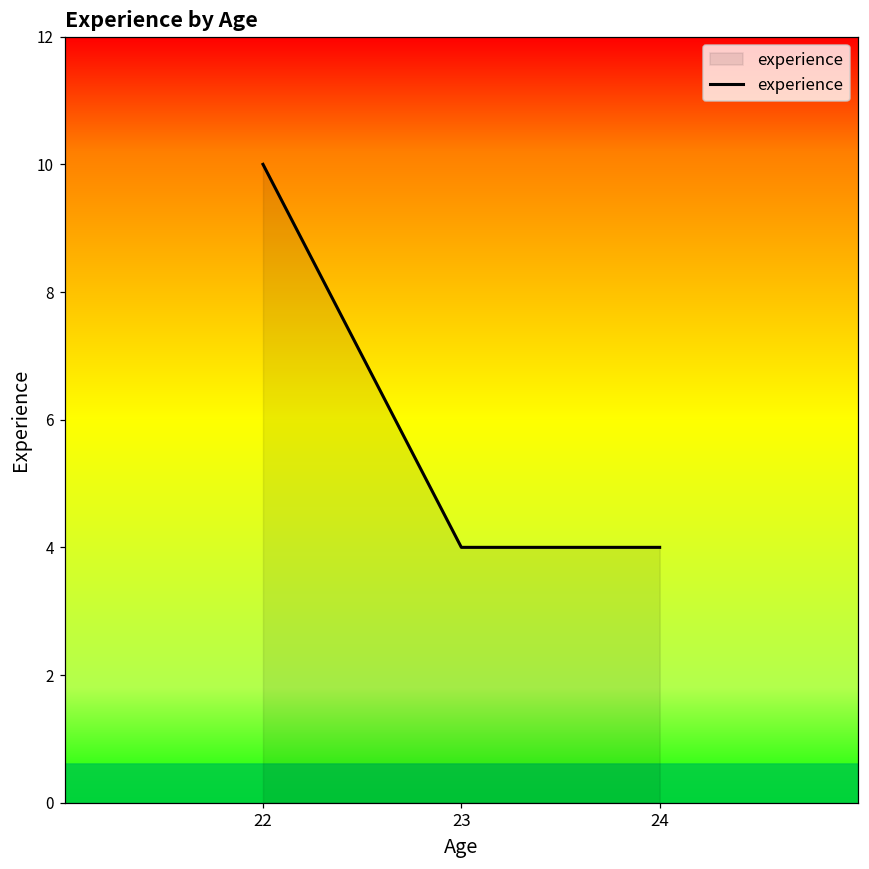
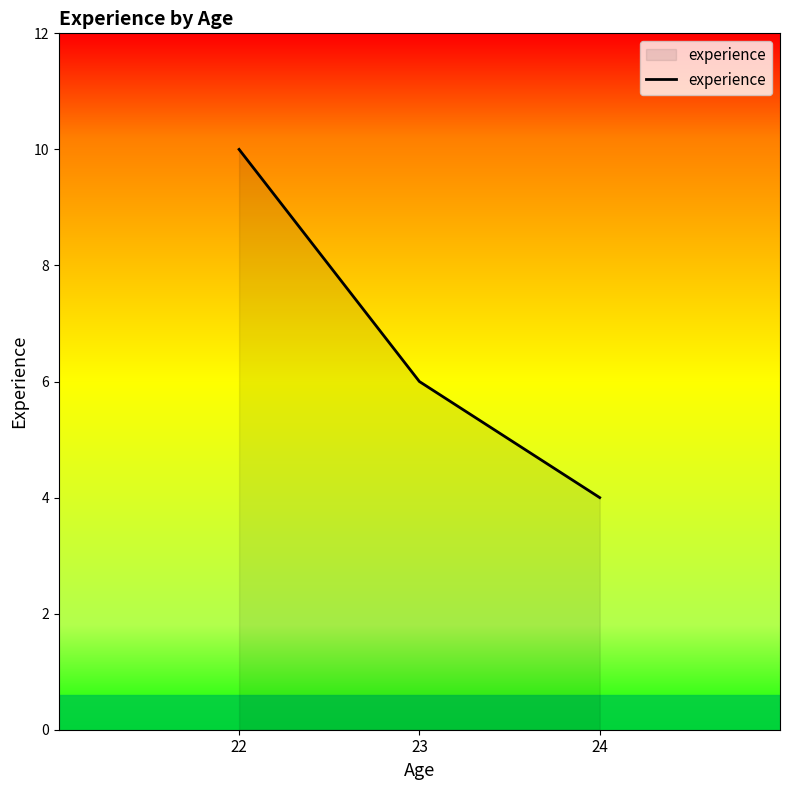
23: 4 -> 6
